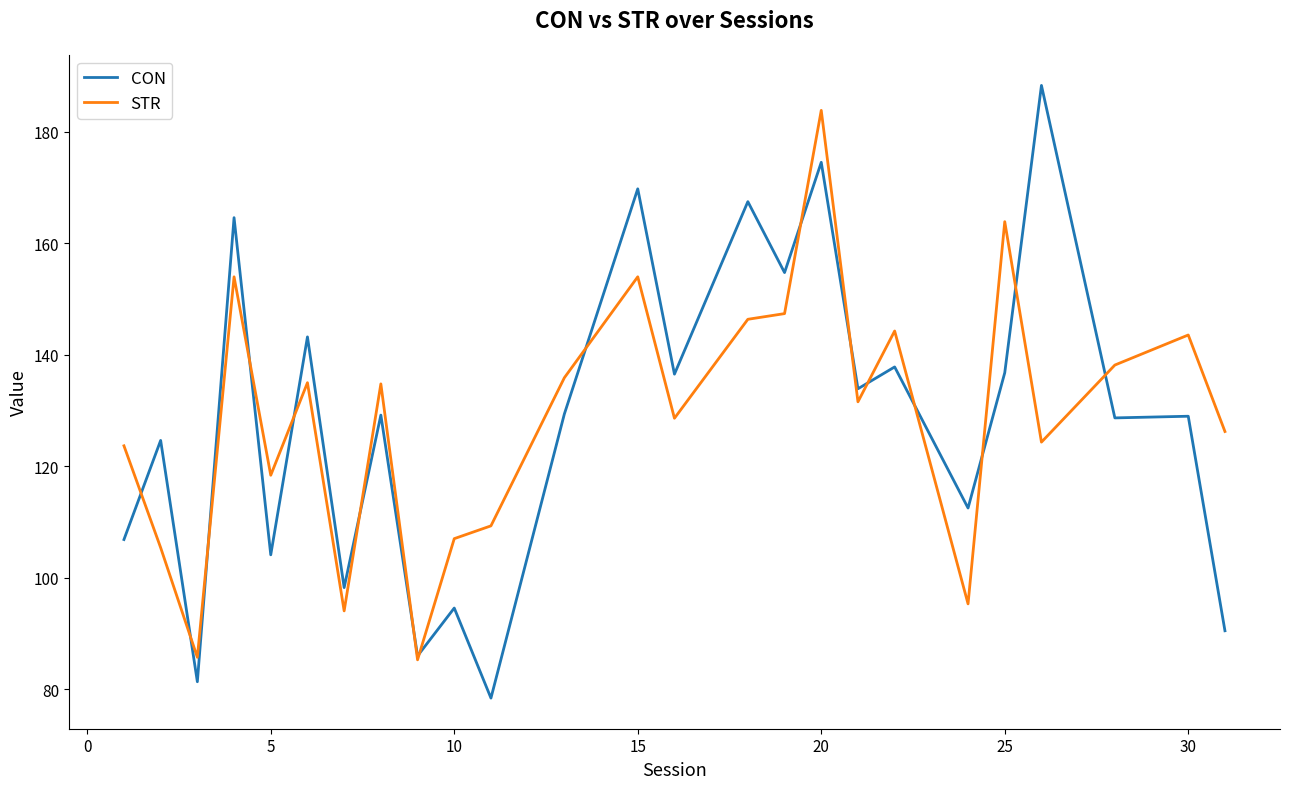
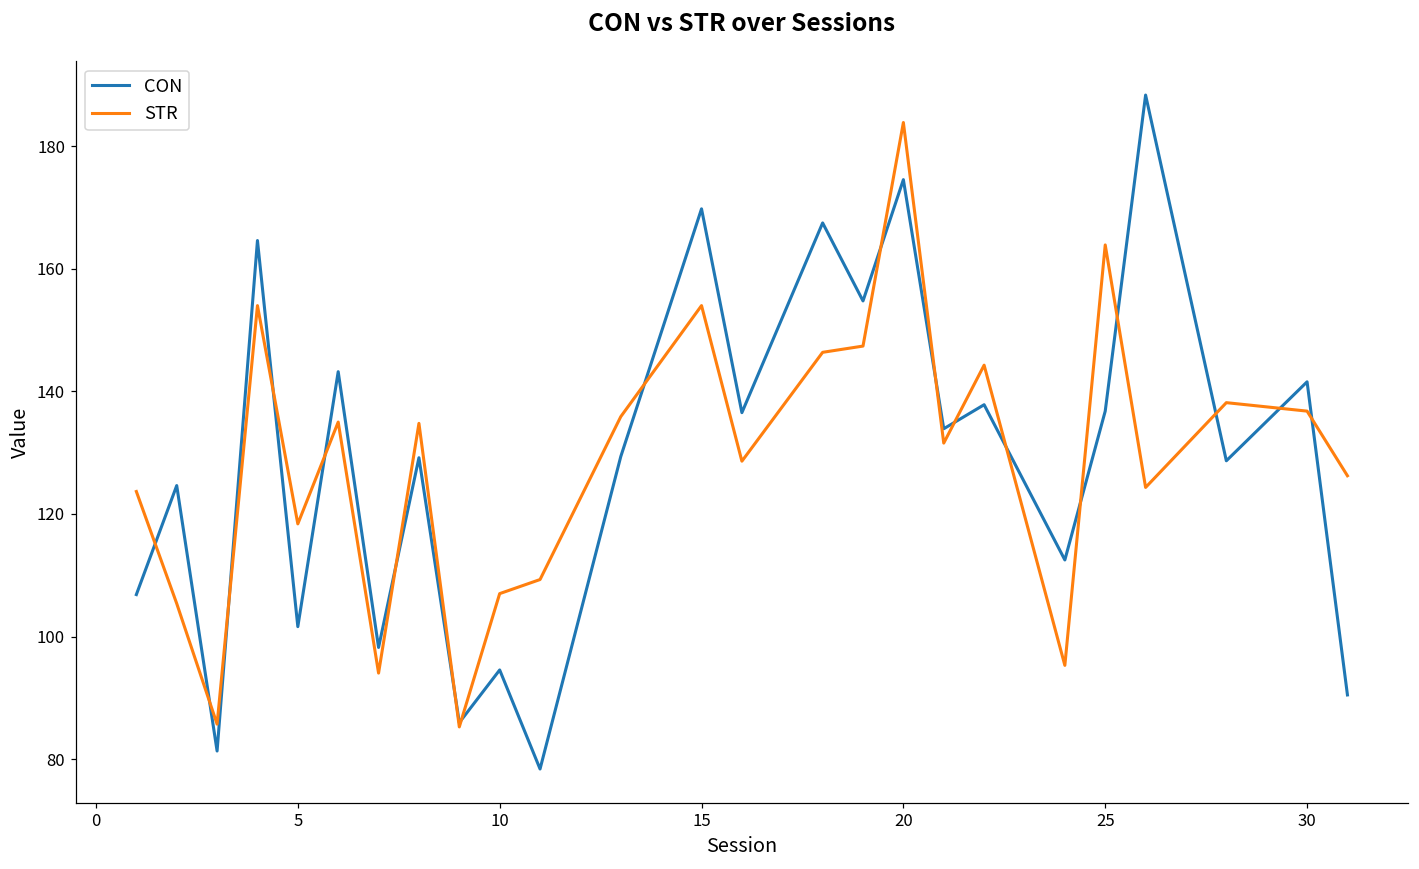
CON, 5: 104 -> 102
CON, 30: 129 -> 142
STR, 30: 144 -> 137
